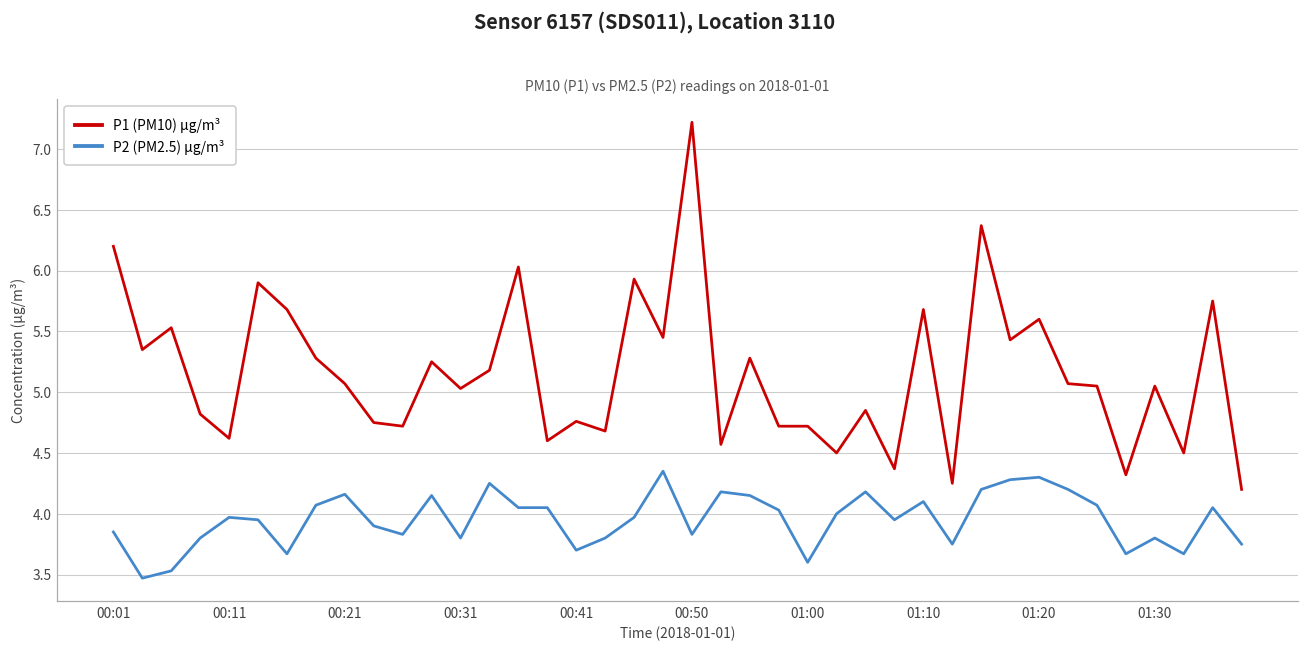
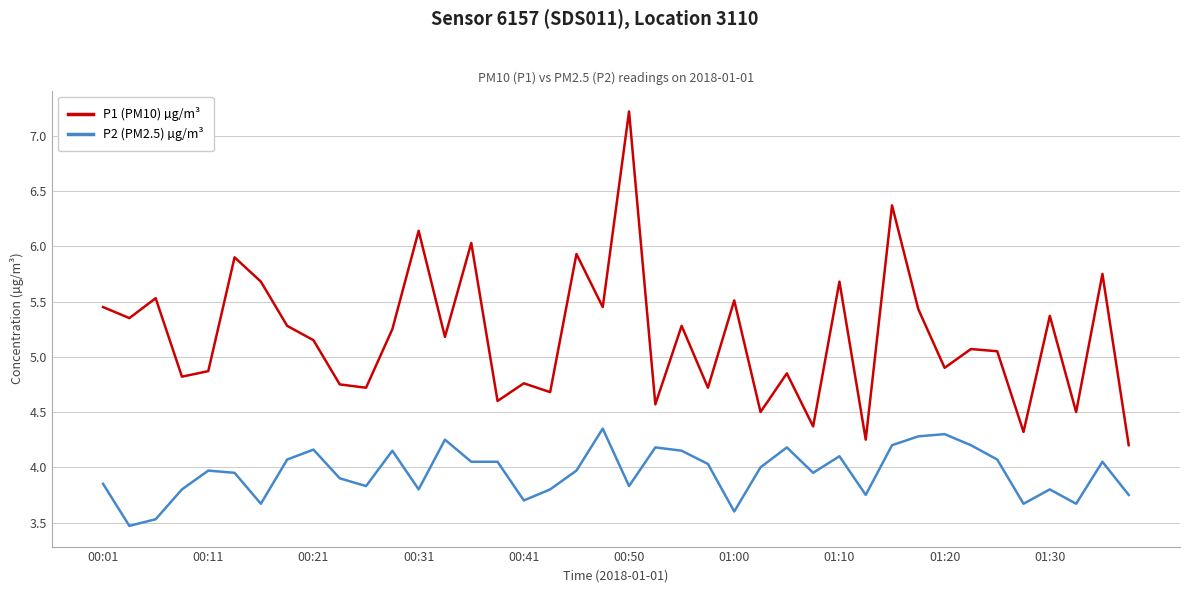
P1 (PM10) µg/m³, 00:01: 6.20 -> 5.45
P1 (PM10) µg/m³, 00:11: 4.62 -> 4.87
P1 (PM10) µg/m³, 00:21: 5.07 -> 5.15
P1 (PM10) µg/m³, 00:31: 5.03 -> 6.14
P1 (PM10) µg/m³, 01:00: 4.72 -> 5.51
P1 (PM10) µg/m³, 01:20: 5.6 -> 4.9
P1 (PM10) µg/m³, 01:30: 5.05 -> 5.37
